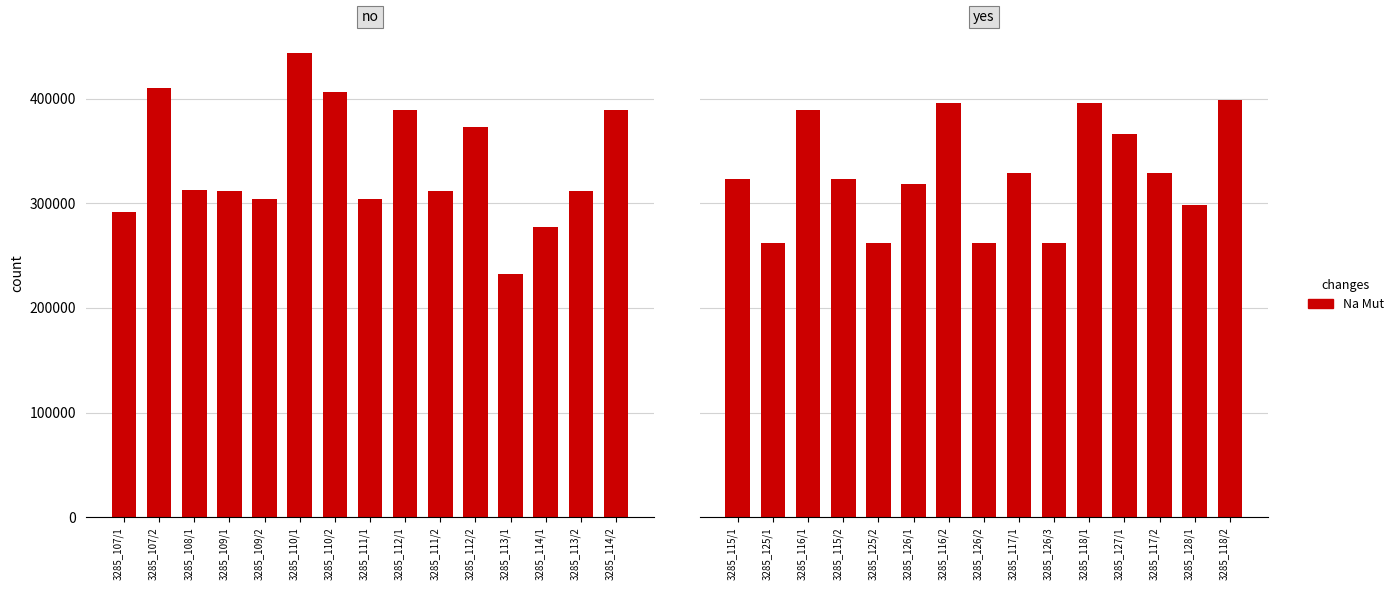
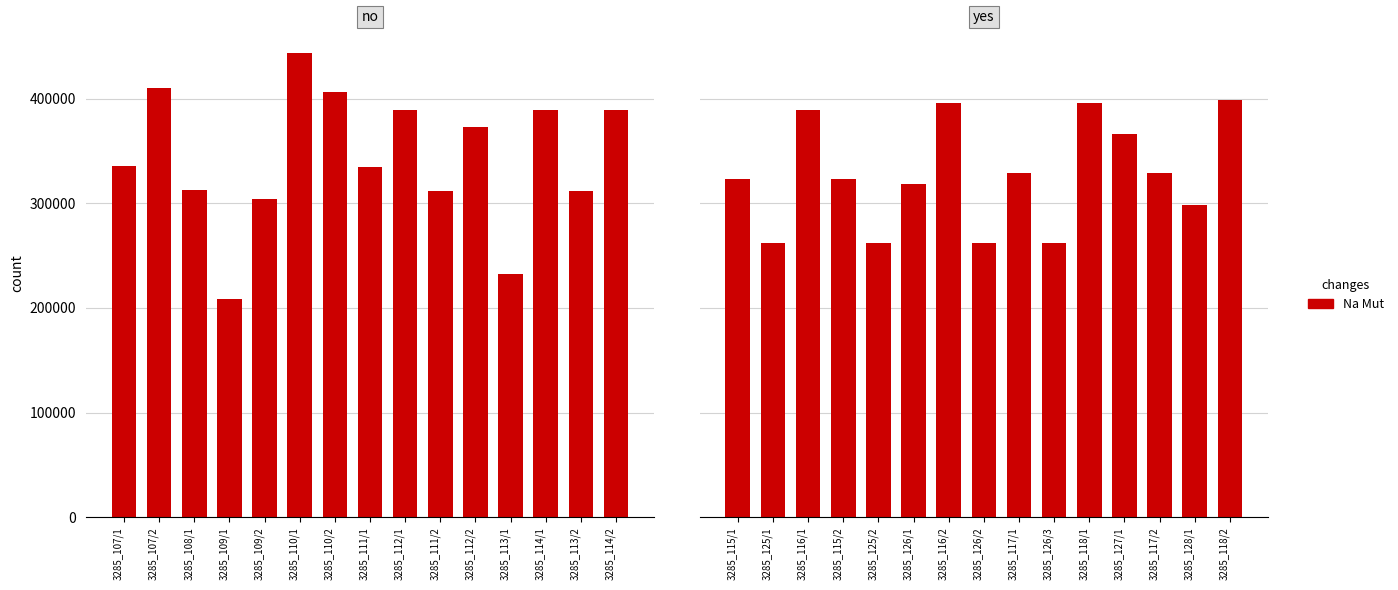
no, 3285_107/1: 291000 -> 336000
no, 3285_109/1: 312000 -> 208000
no, 3285_111/1: 304000 -> 335000
no, 3285_114/1: 278000 -> 389000
